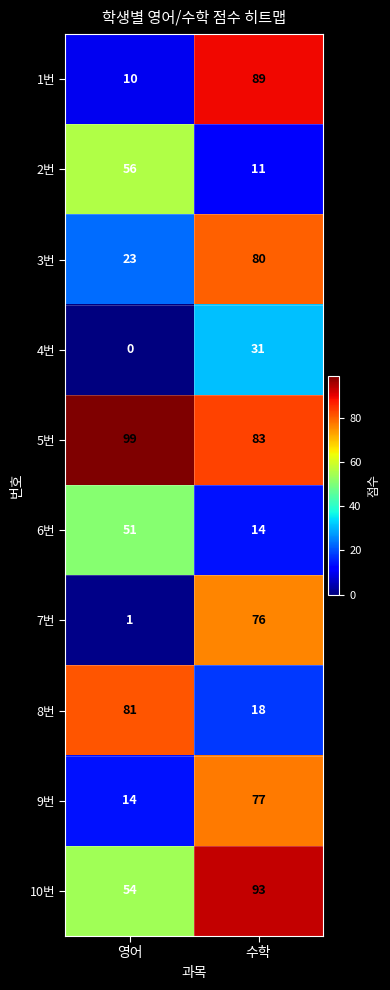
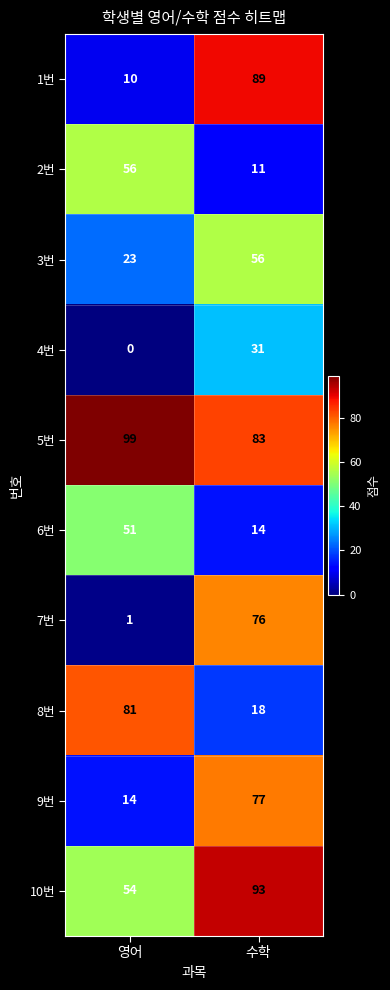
3번, 수학: 80 -> 56
